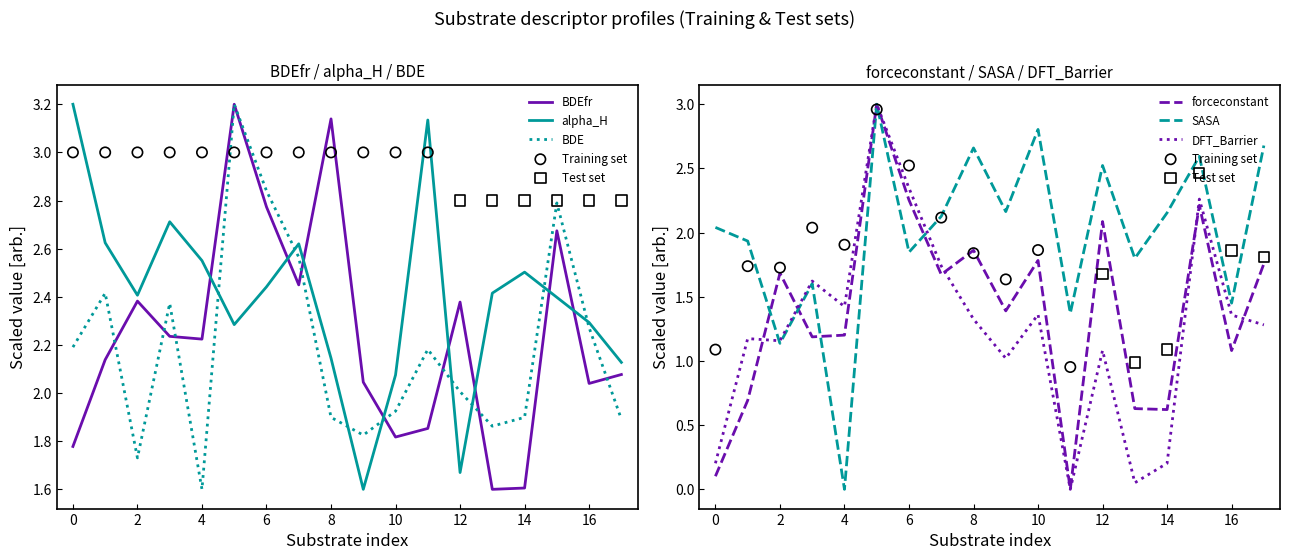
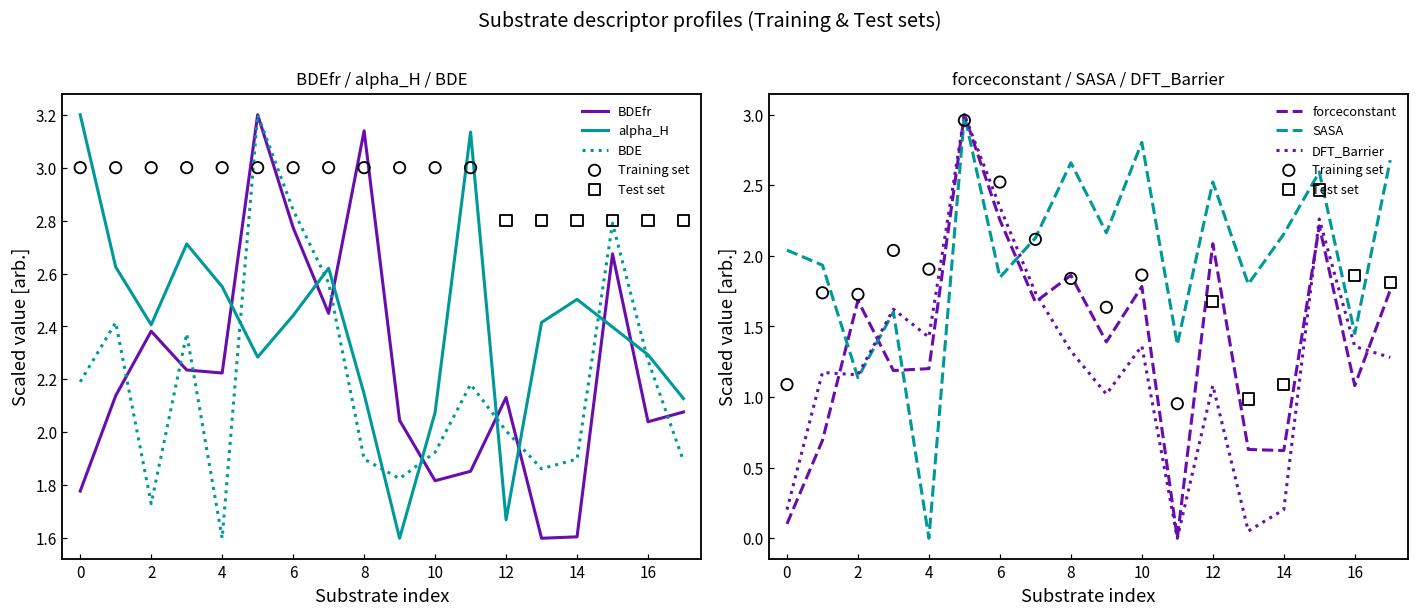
BDEfr / alpha_H / BDE, BDEfr, 12: 2.38 -> 2.13
